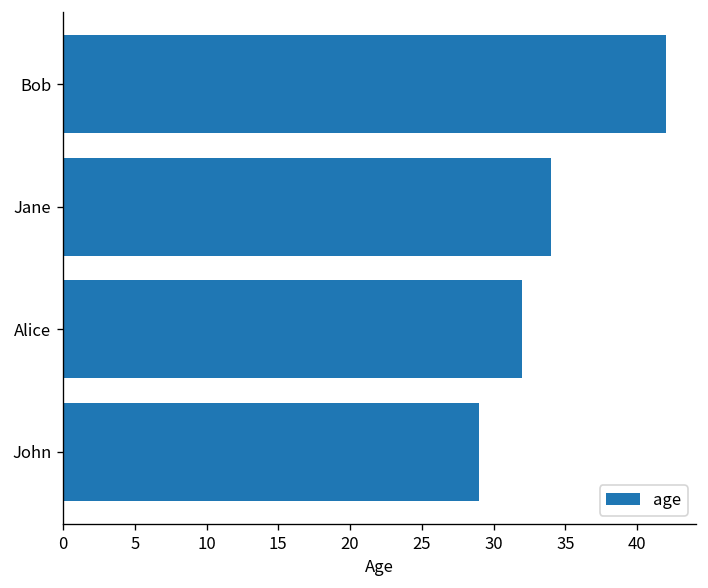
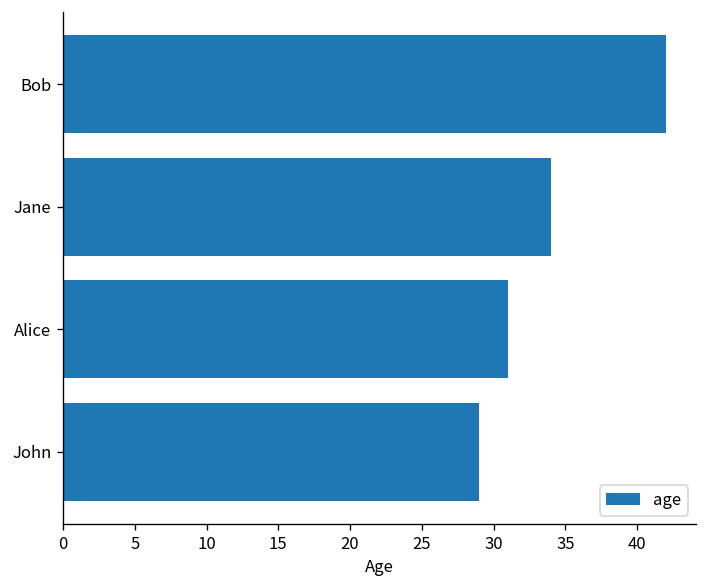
Alice: 32 -> 31
